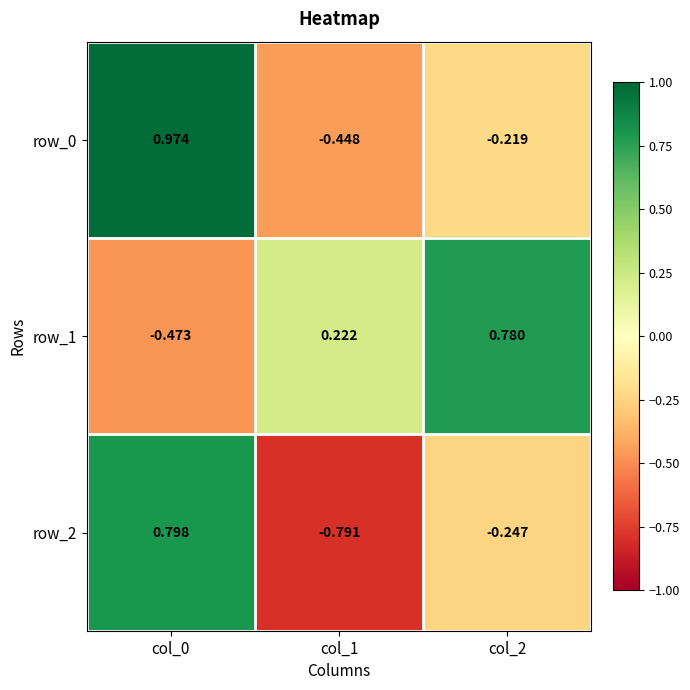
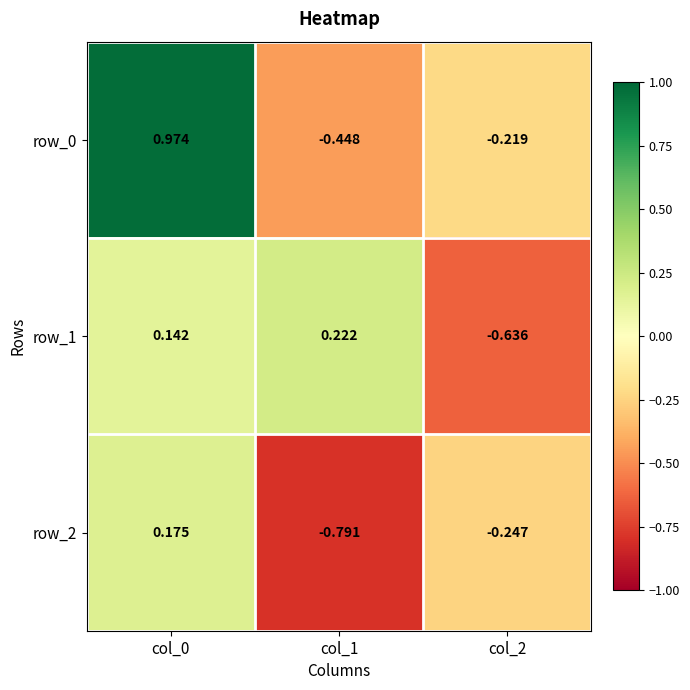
row_1, col_0: -0.473 -> 0.142
row_1, col_2: 0.780 -> -0.636
row_2, col_0: 0.798 -> 0.175
